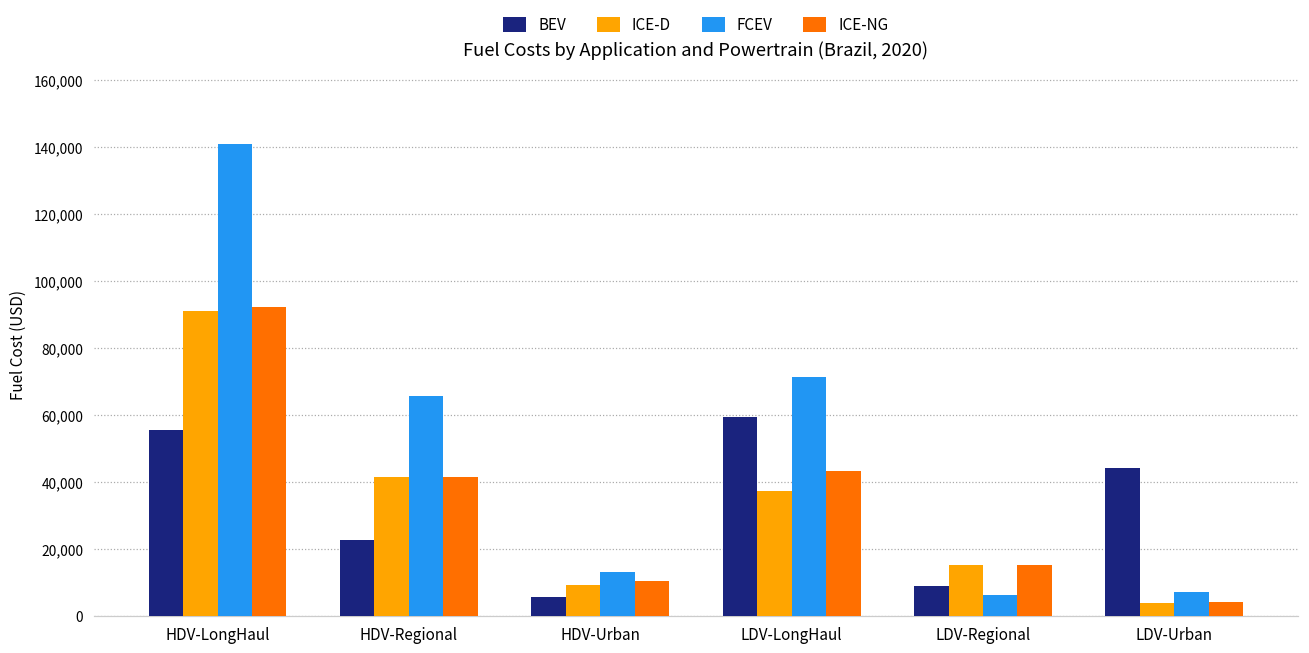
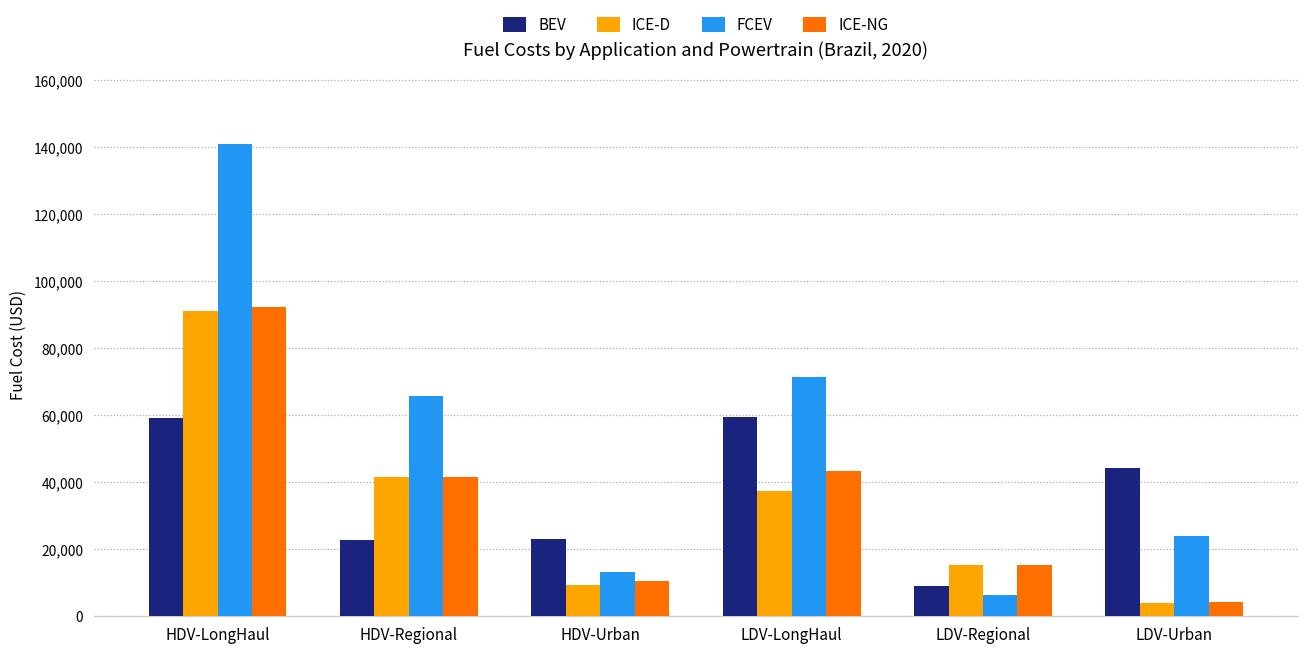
BEV, HDV-LongHaul: 56,000 -> 59,000
BEV, HDV-Urban: 6,000 -> 23,000
FCEV, LDV-Urban: 7,000 -> 24,000
